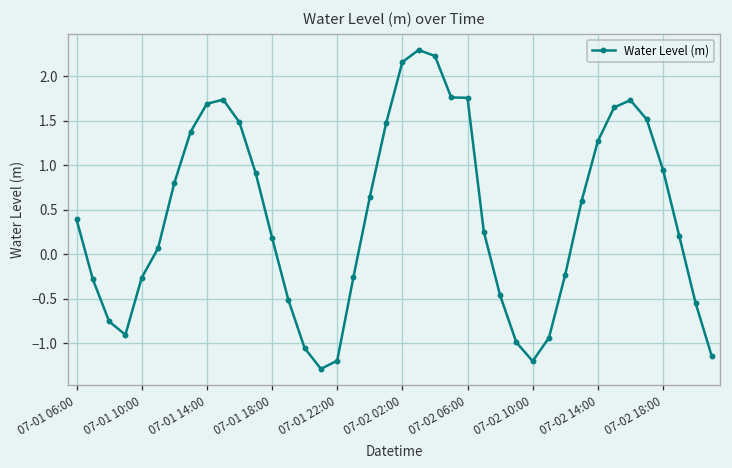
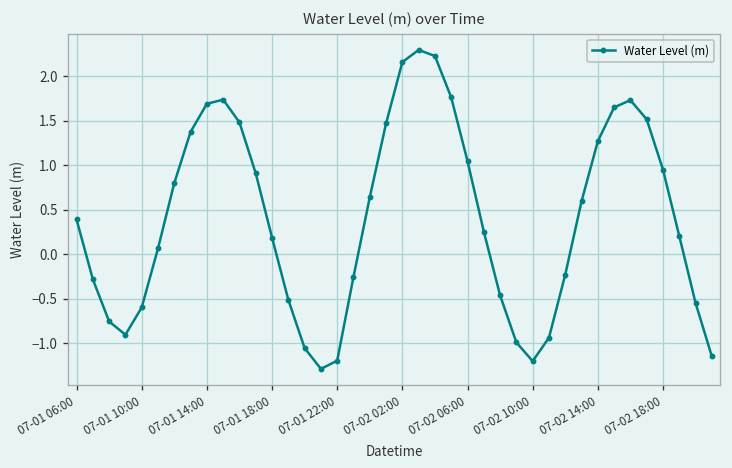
07-01 10:00: -0.3 -> -0.6
07-02 06:00: 1.8 -> 1.0
